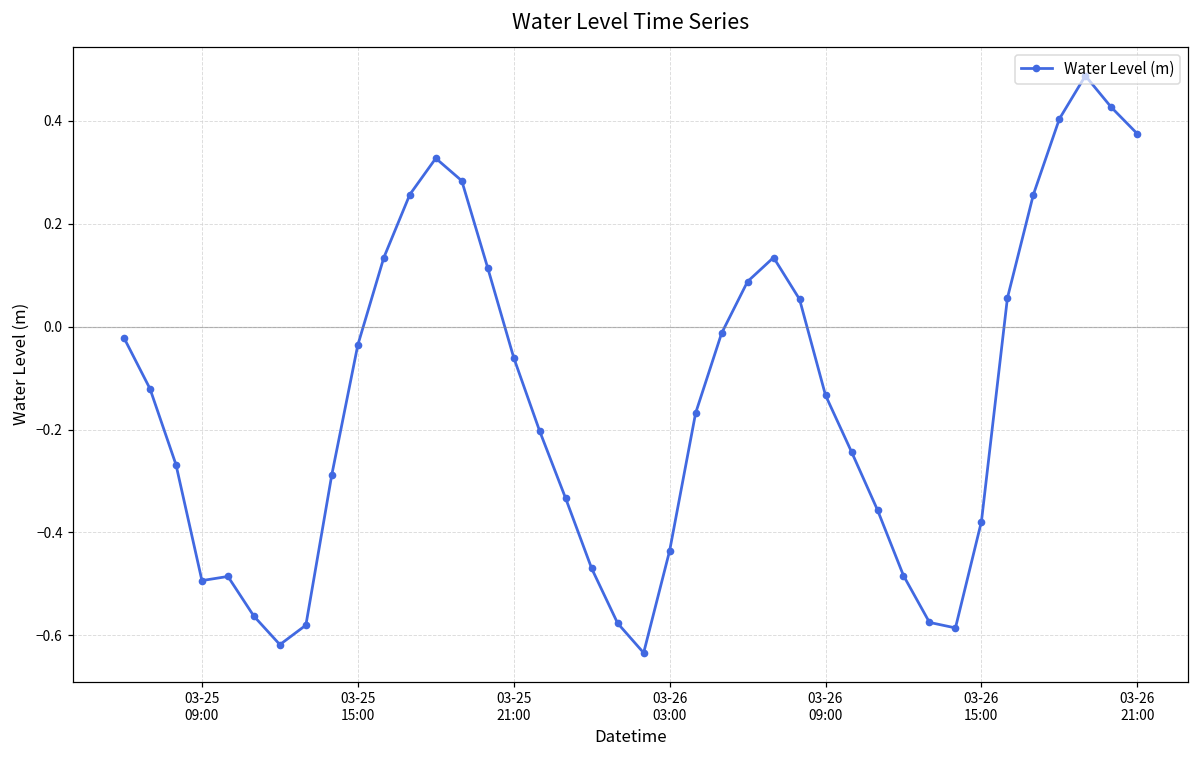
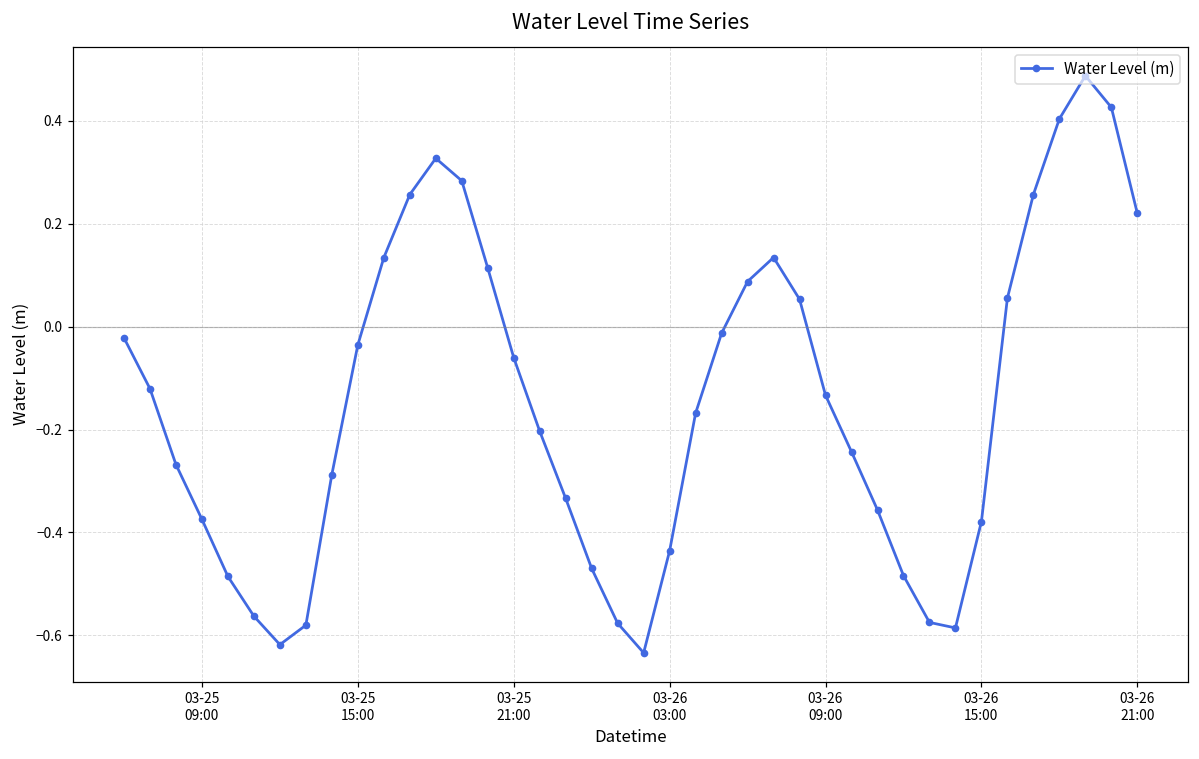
03-25 09:00: -0.49 -> -0.37
03-26 21:00: 0.37 -> 0.22
